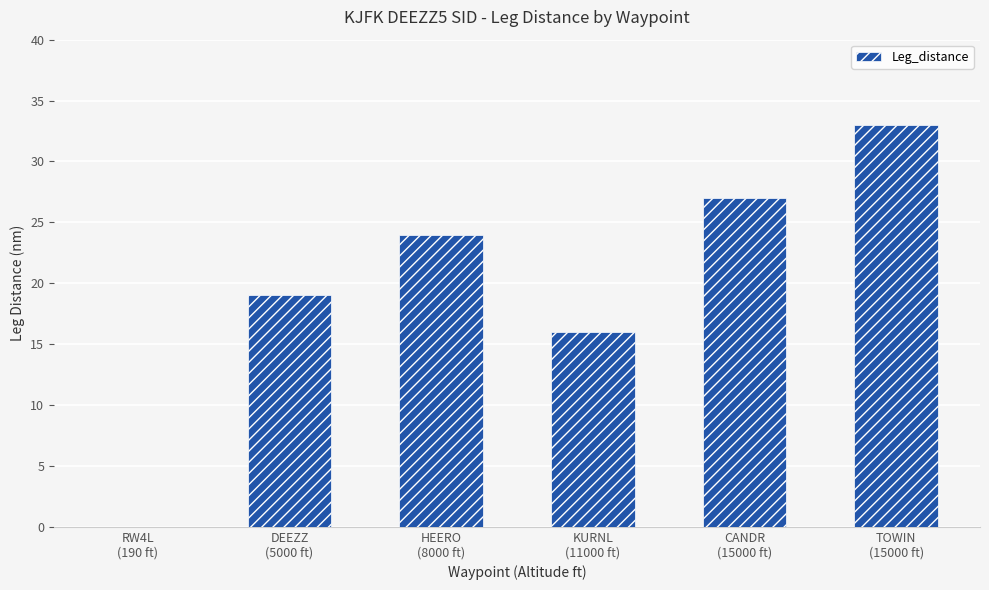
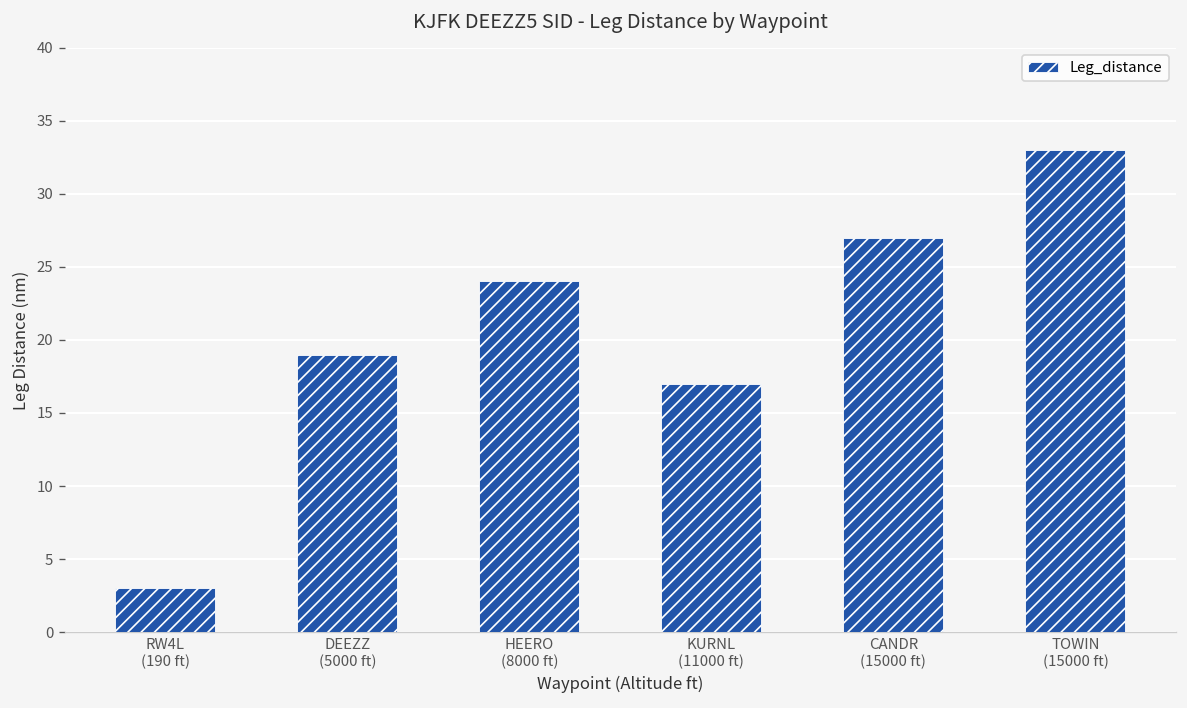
RW4L (190 ft): 0 -> 3
KURNL (11000 ft): 16 -> 17
